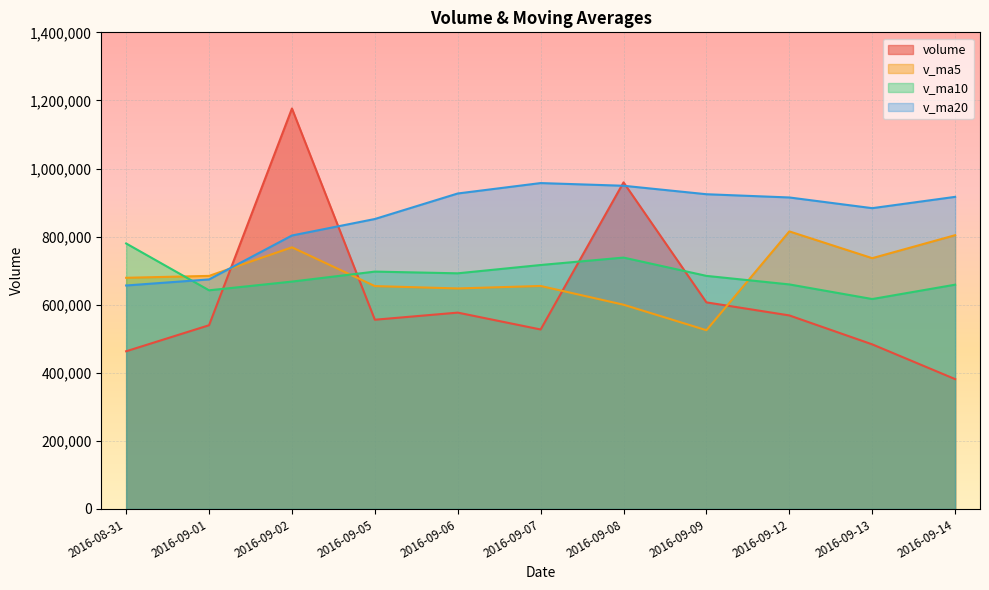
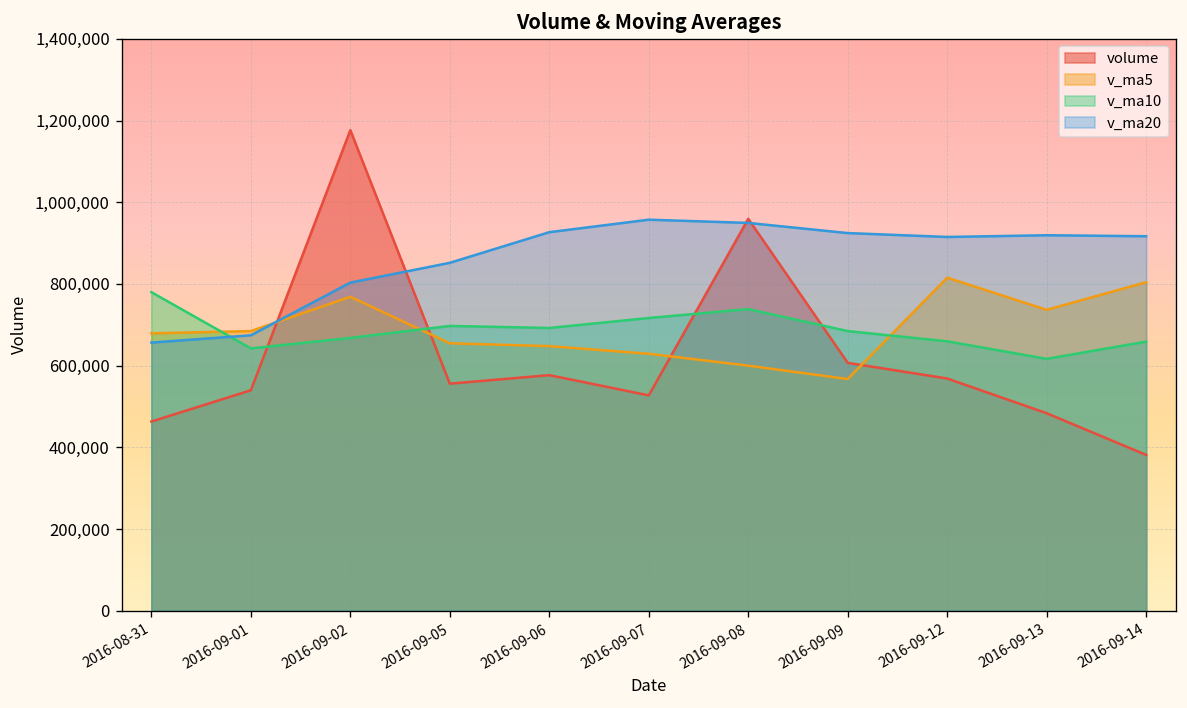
v_ma5, 2016-09-07: 650,000 -> 630,000
v_ma5, 2016-09-09: 530,000 -> 570,000
v_ma20, 2016-09-13: 880,000 -> 920,000
